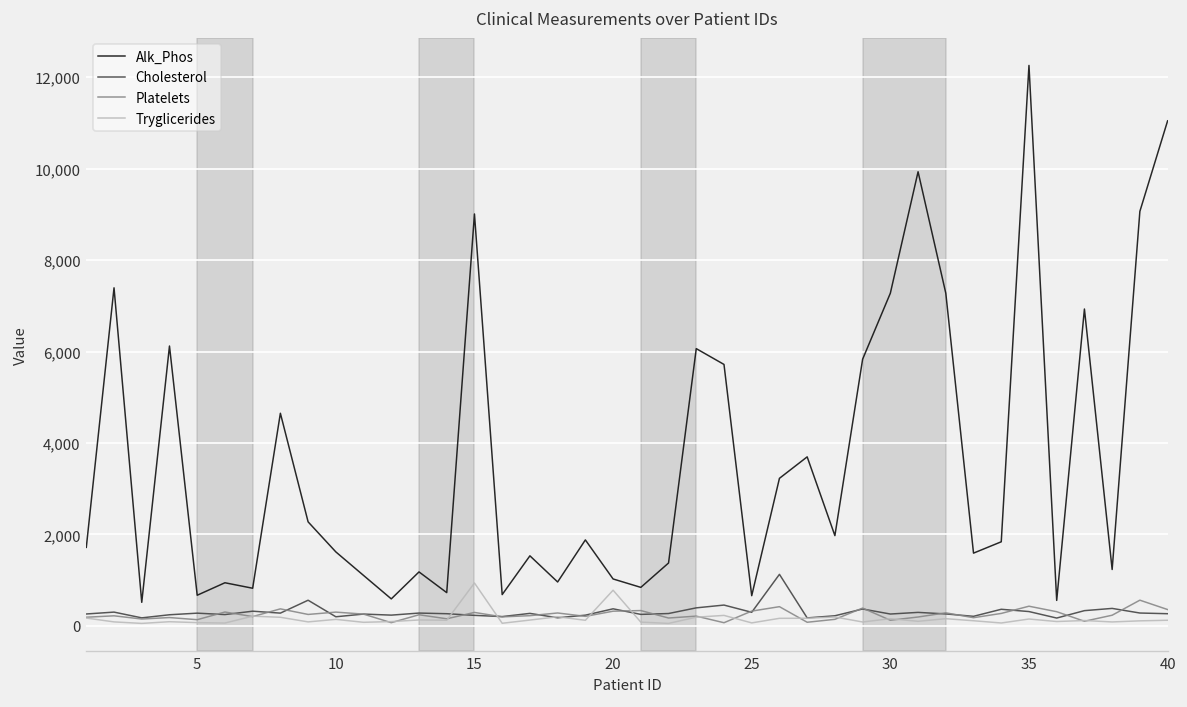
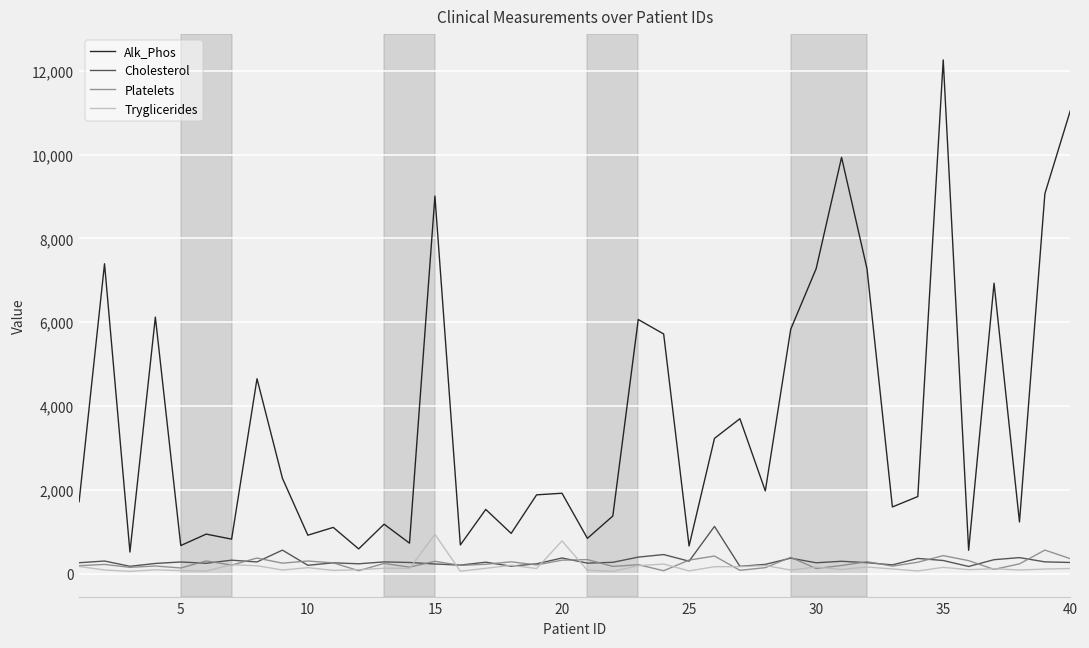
Alk_Phos, 10: 1,600 -> 900
Alk_Phos, 20: 1,000 -> 1,900
